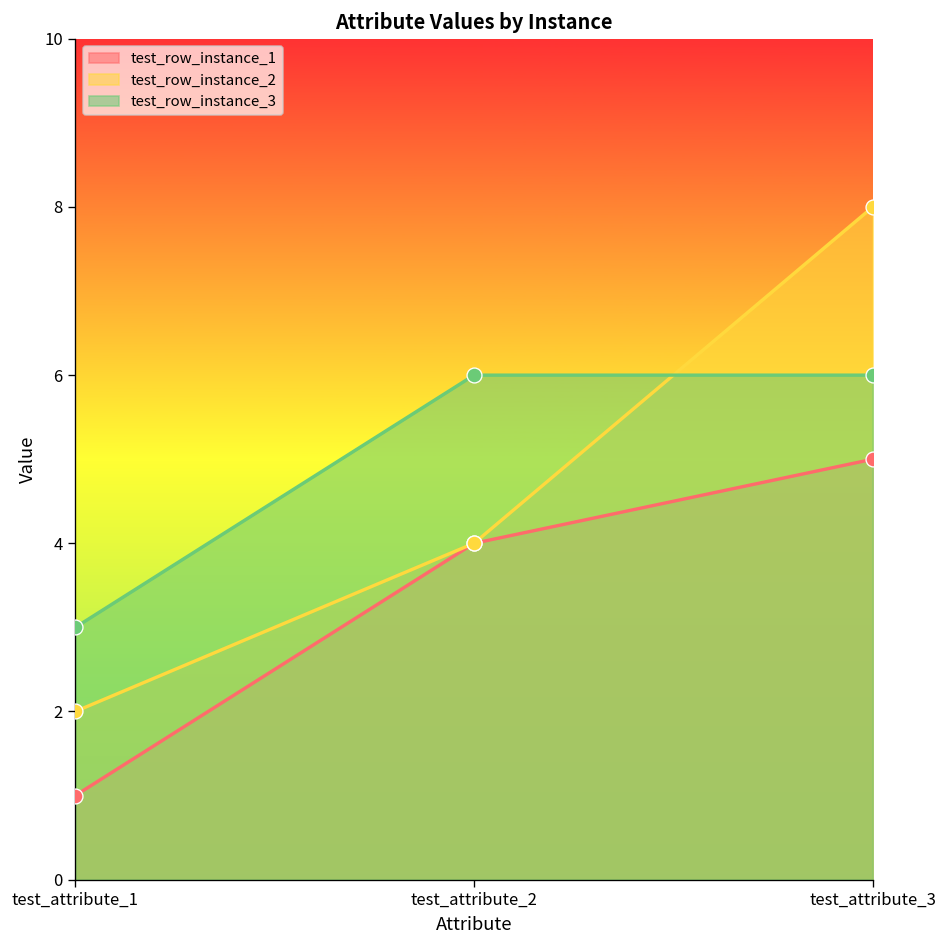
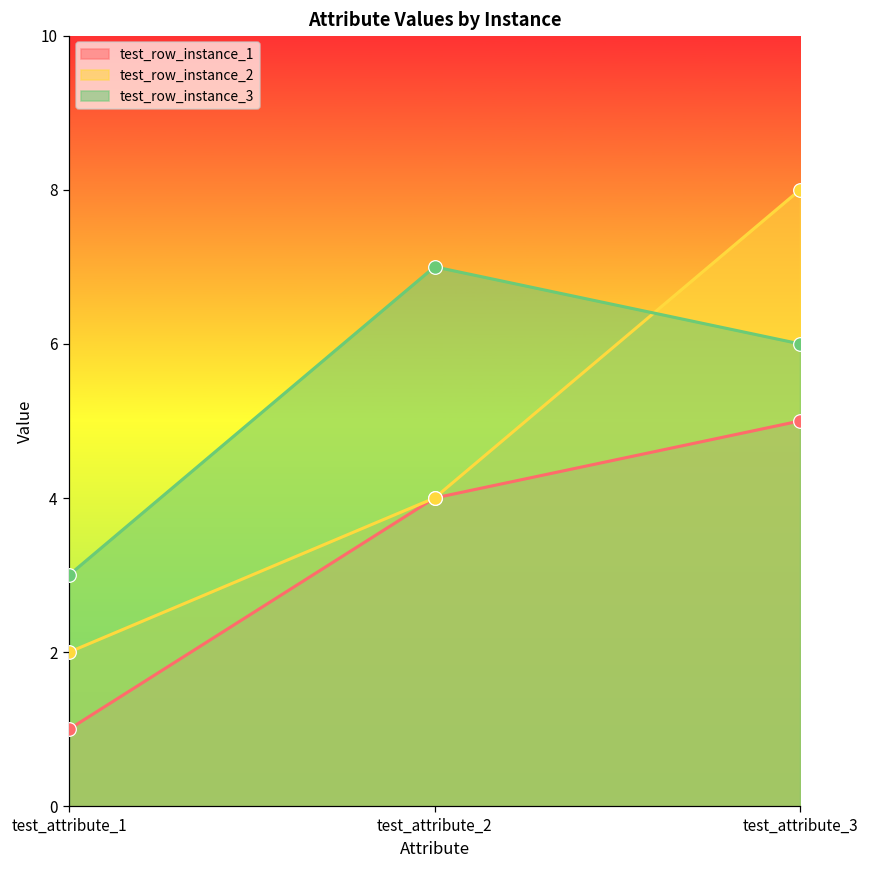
test_row_instance_3, test_attribute_2: 6 -> 7
